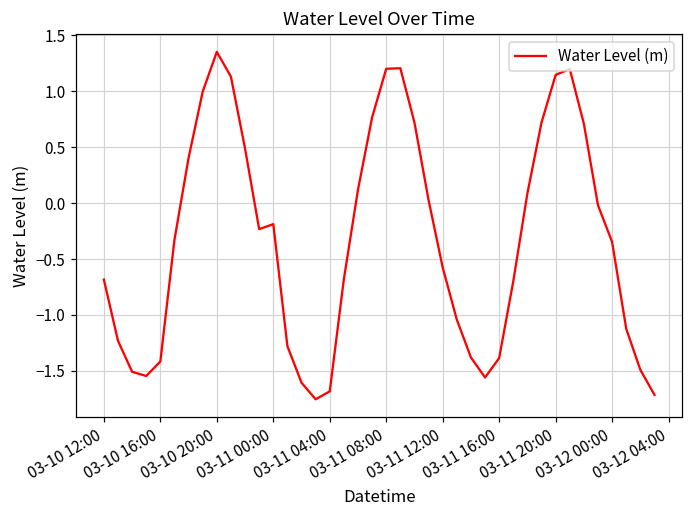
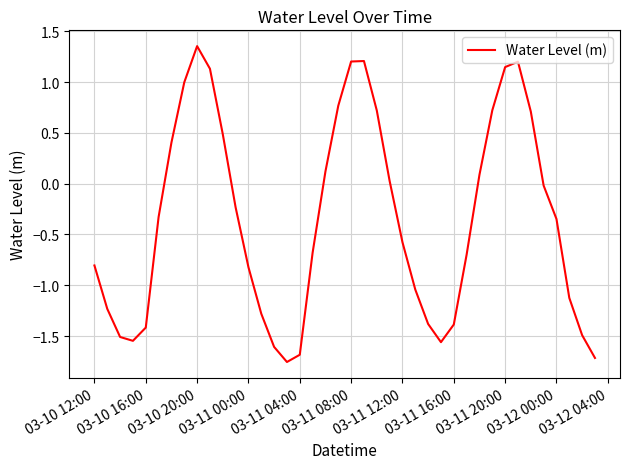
03-10 12:00: -0.68 -> -0.80
03-11 00:00: -0.19 -> -0.82
